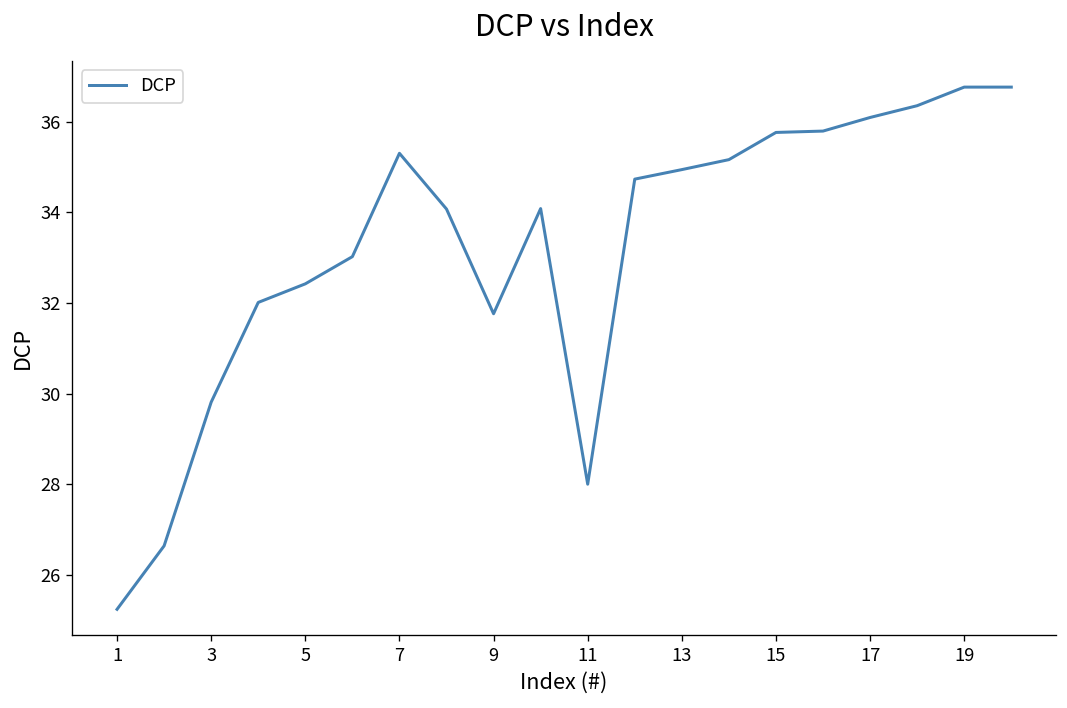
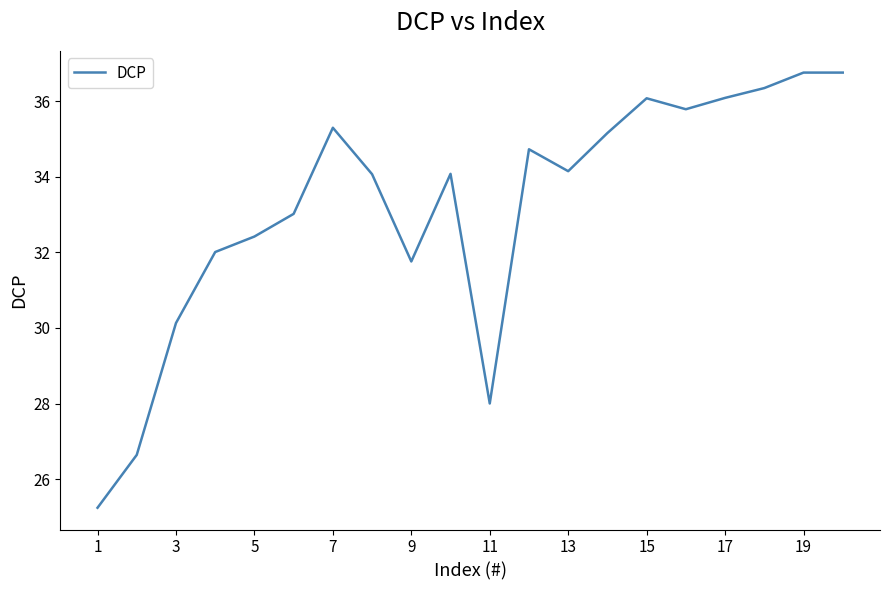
3: 29.8 -> 30.1
13: 34.9 -> 34.2
15: 35.8 -> 36.1
